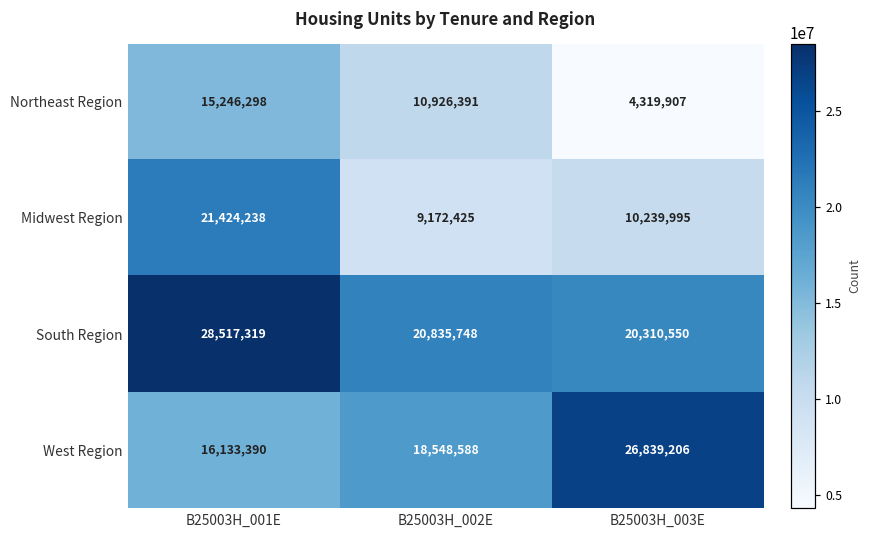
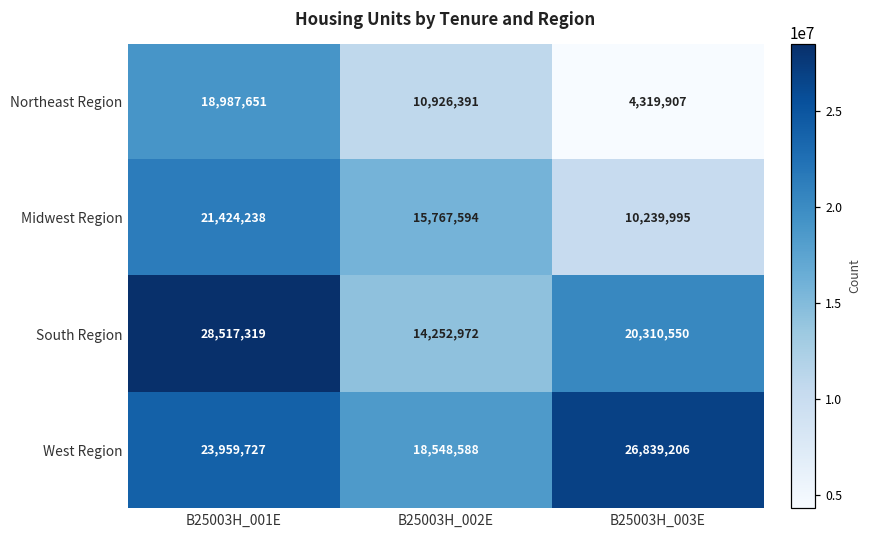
Northeast Region, B25003H_001E: 15,246,298 -> 18,987,651
Midwest Region, B25003H_002E: 9,172,425 -> 15,767,594
South Region, B25003H_002E: 20,835,748 -> 14,252,972
West Region, B25003H_001E: 16,133,390 -> 23,959,727
